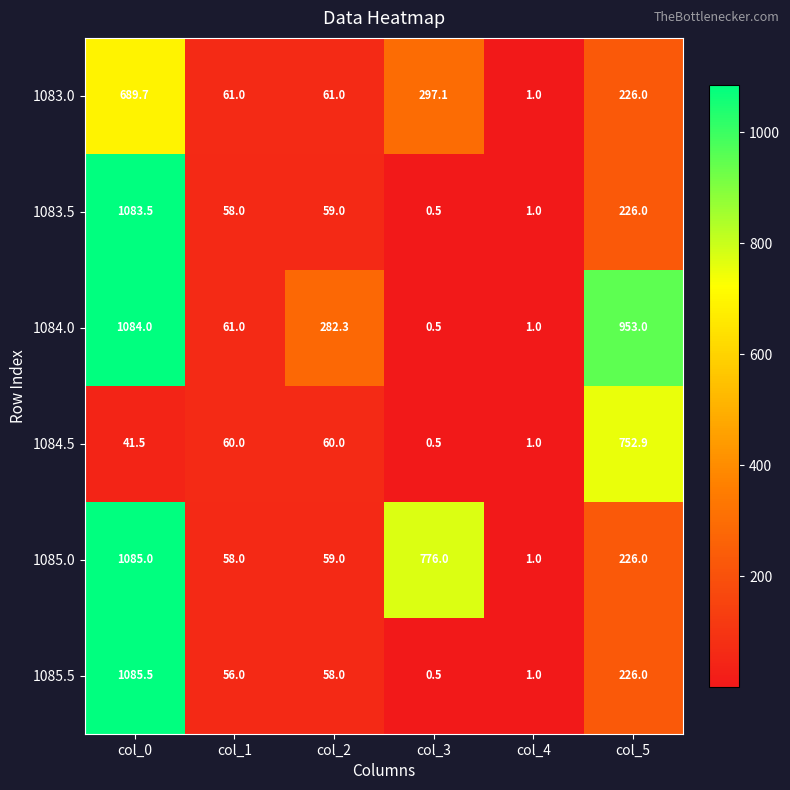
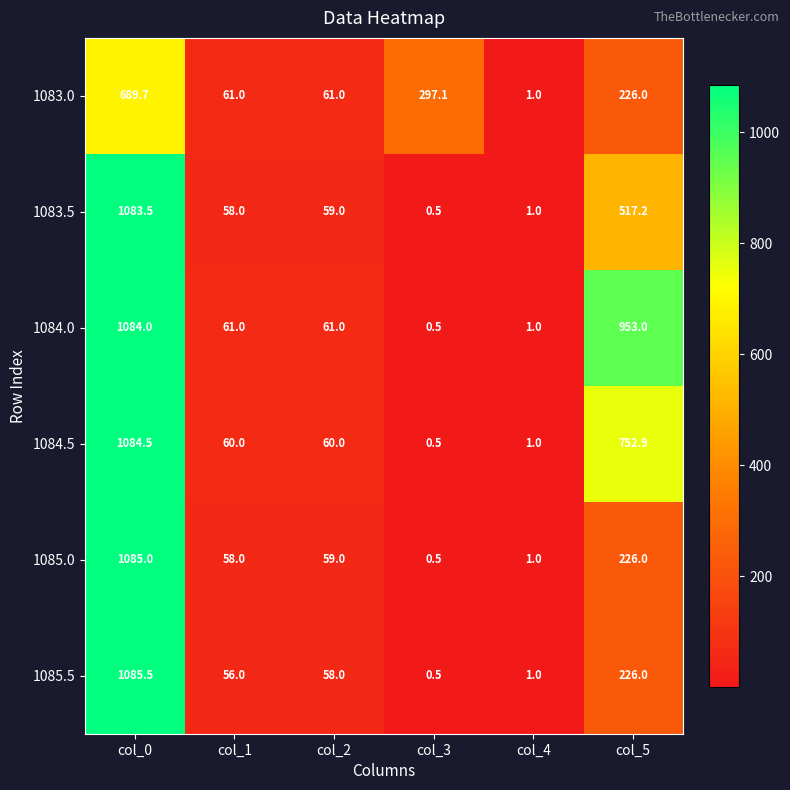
1083.5, col_5: 226.0 -> 517.2
1084.0, col_2: 282.3 -> 61.0
1084.5, col_0: 41.5 -> 1084.5
1085.0, col_3: 776.0 -> 0.5
